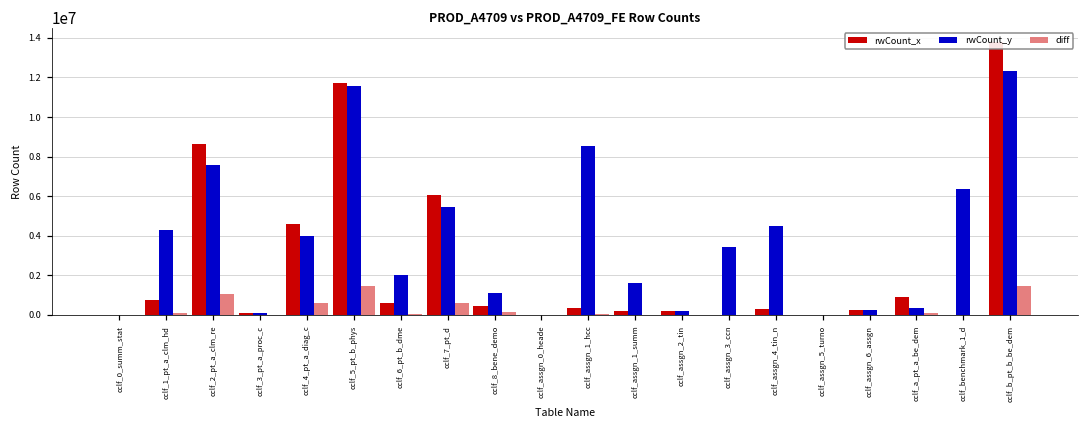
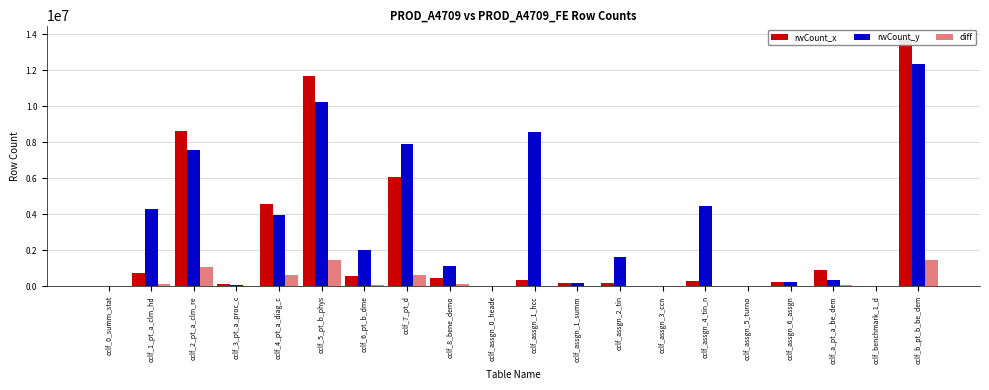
rwCount_y, cclf_5_pt_b_phys: 11500000 -> 10200000
rwCount_y, cclf_7_pt_d: 5400000 -> 7900000
rwCount_y, cclf_assgn_1_summ: 1600000 -> 200000
rwCount_y, cclf_assgn_2_tin: 200000 -> 1600000
rwCount_y, cclf_assgn_3_ccn: 3400000 -> 0
rwCount_y, cclf_benchmark_1_d: 6400000 -> 0
